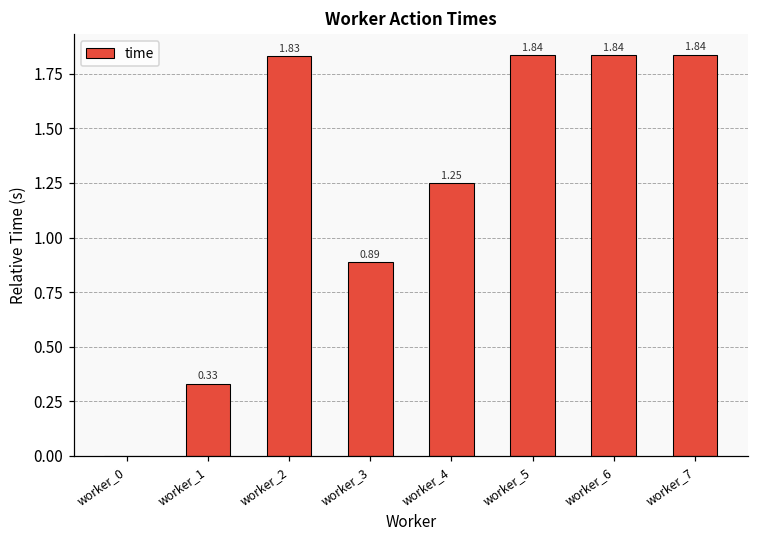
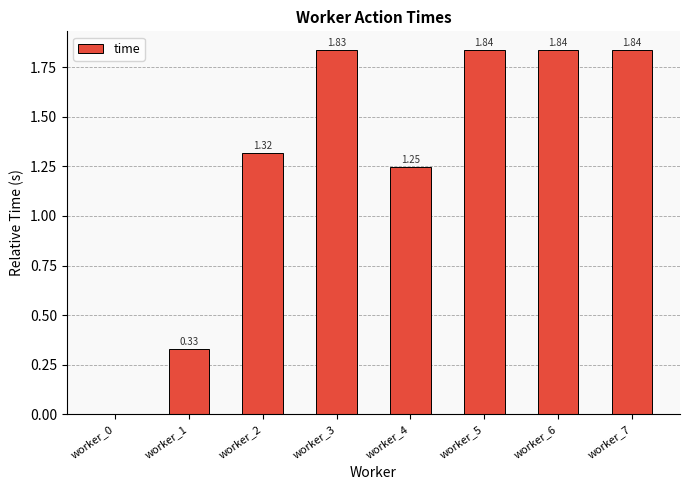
worker_2: 1.83 -> 1.32
worker_3: 0.89 -> 1.83
